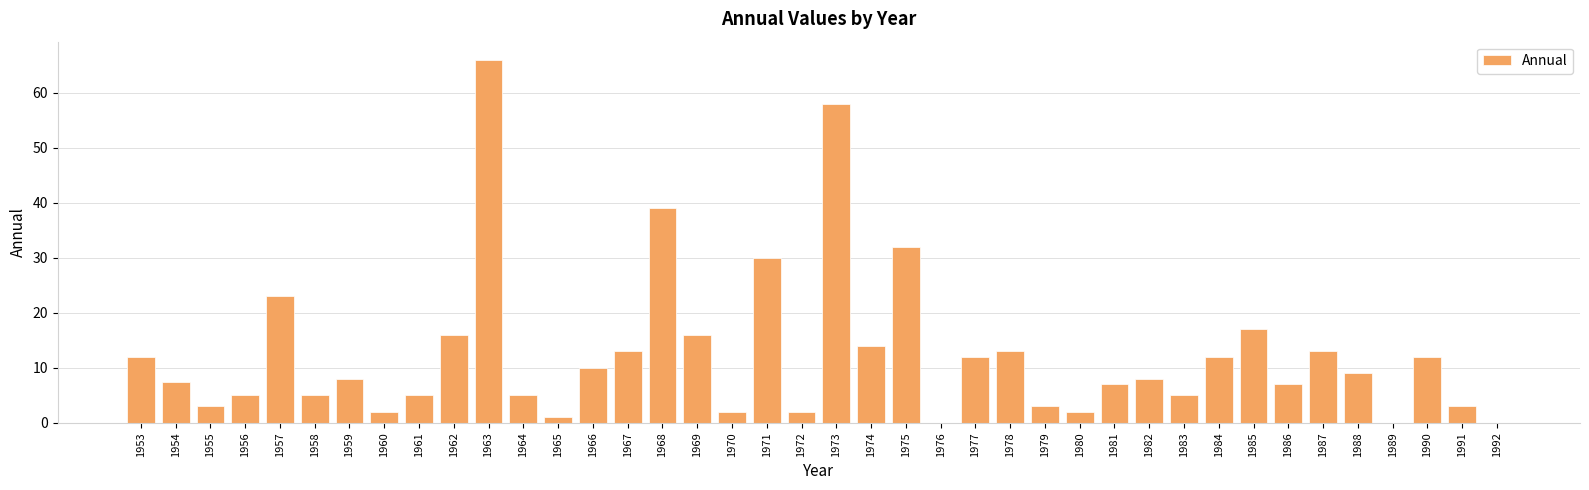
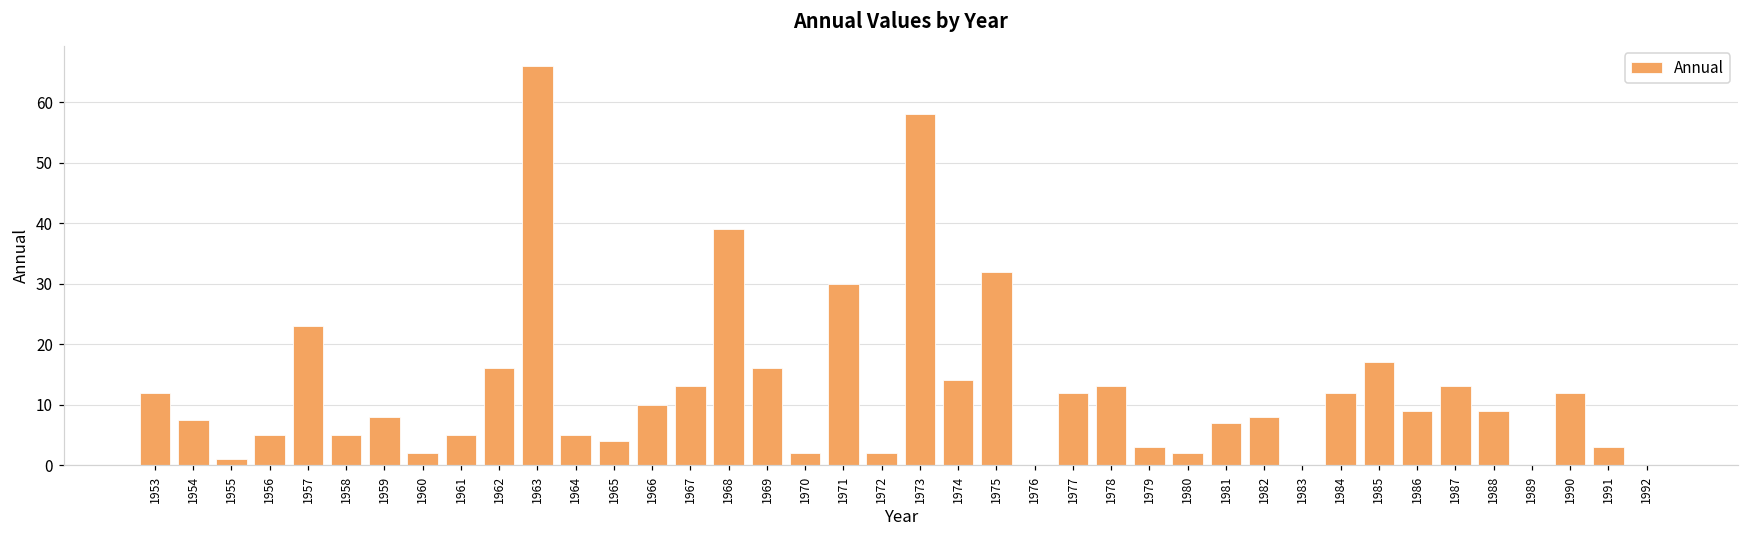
1955: 3 -> 1
1965: 1 -> 4
1983: 5 -> 0
1986: 7 -> 9
